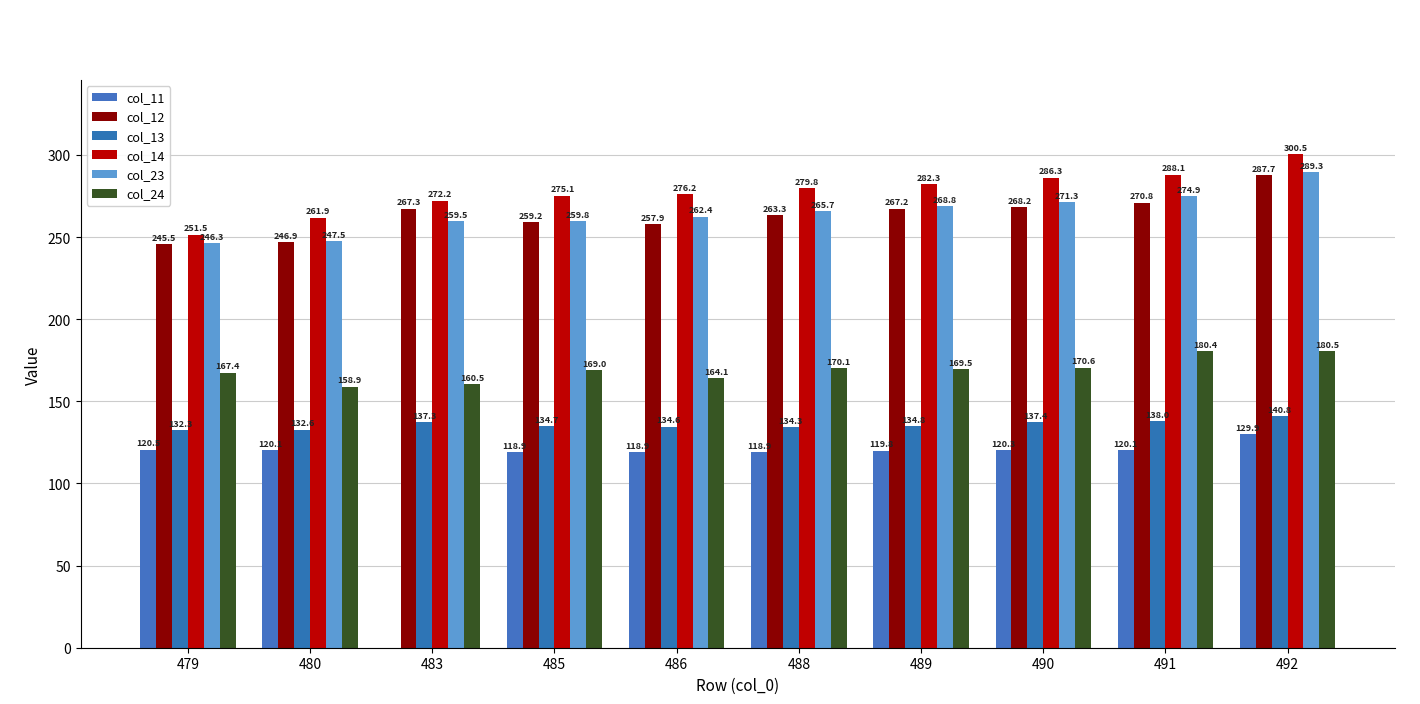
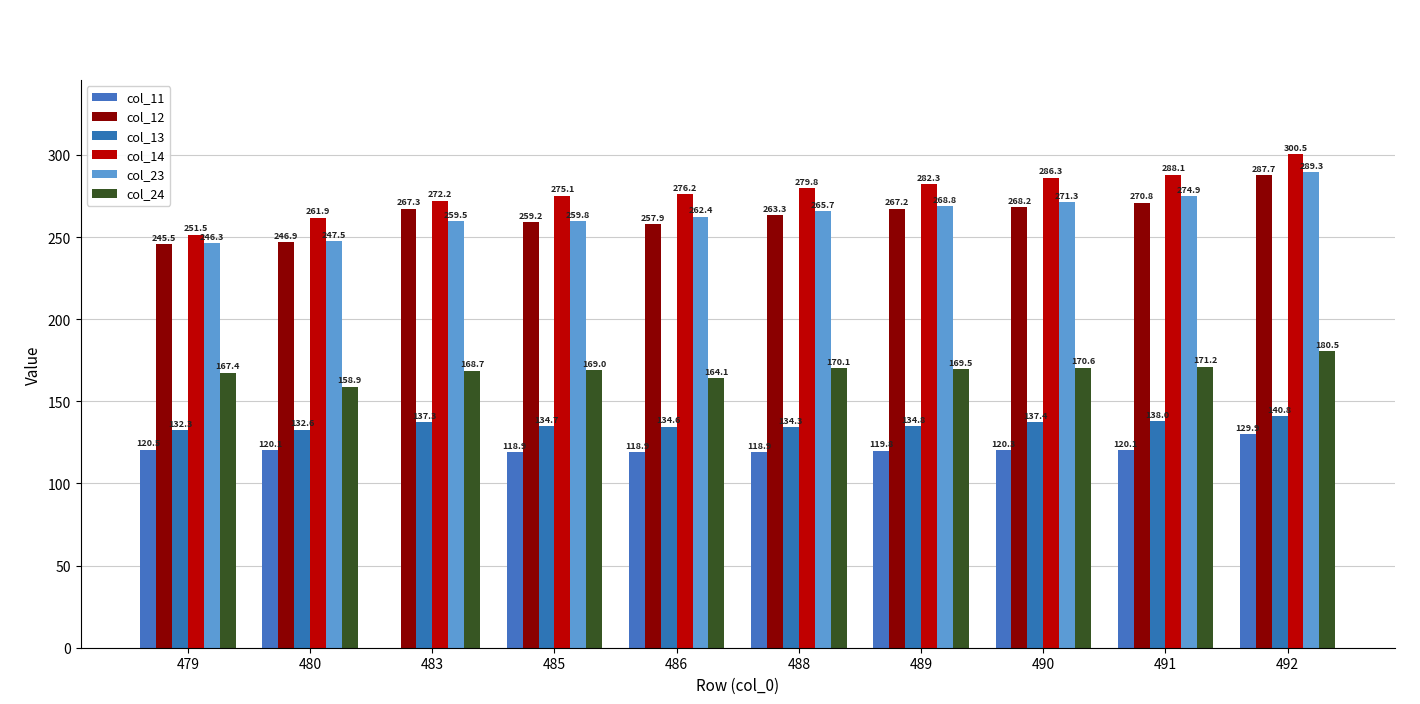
col_24, 483: 160.5 -> 168.7
col_24, 491: 180.4 -> 171.2
